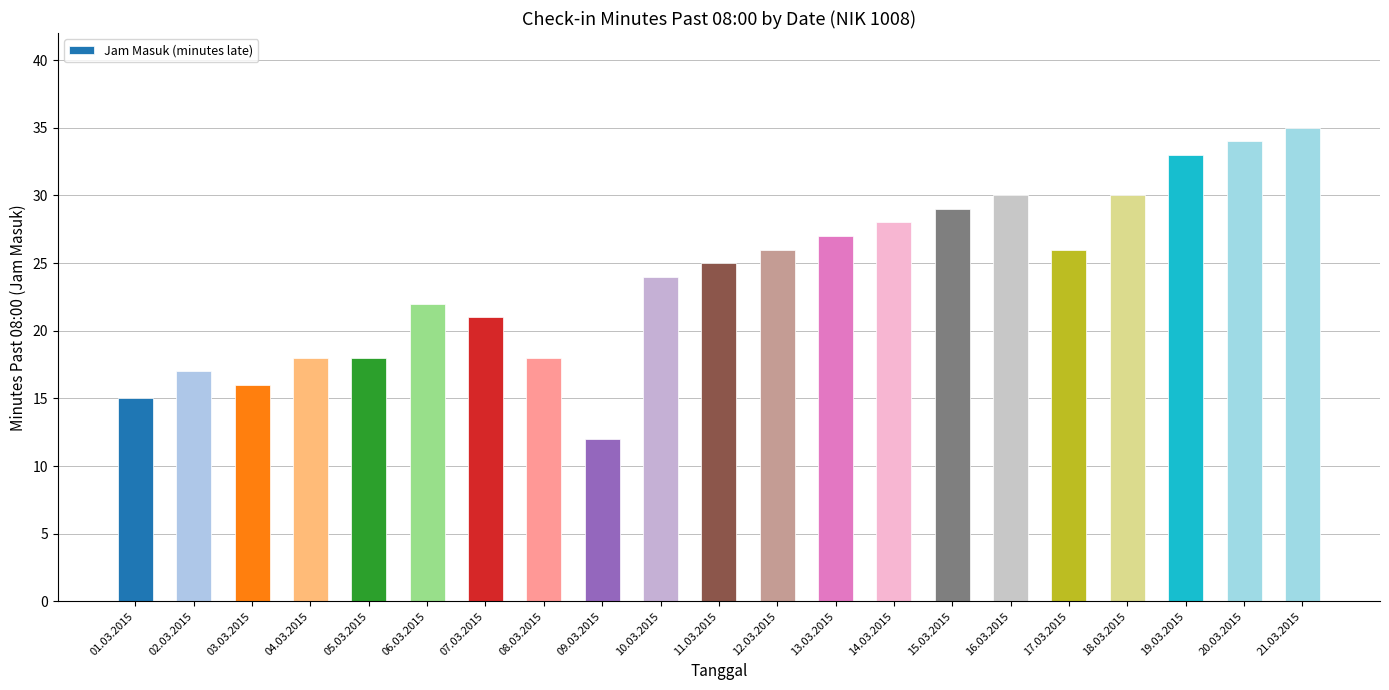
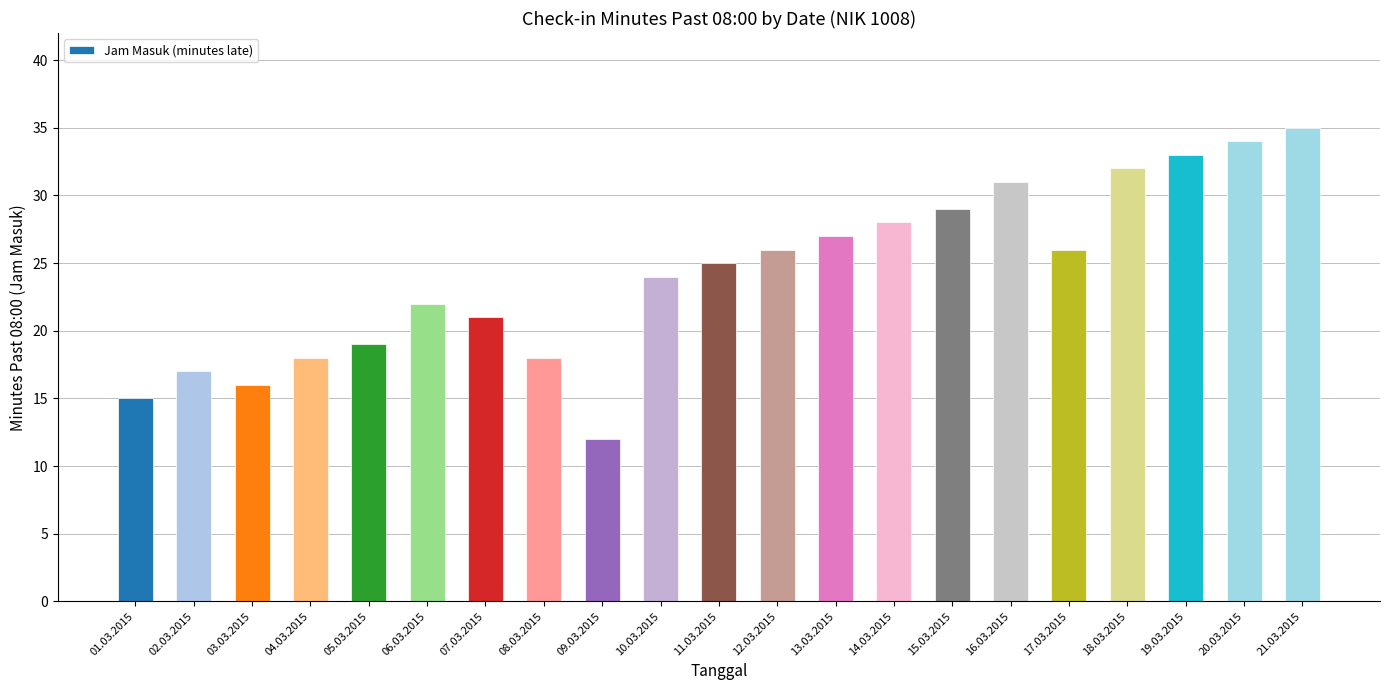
05.03.2015: 18 -> 19
16.03.2015: 30 -> 31
18.03.2015: 30 -> 32
